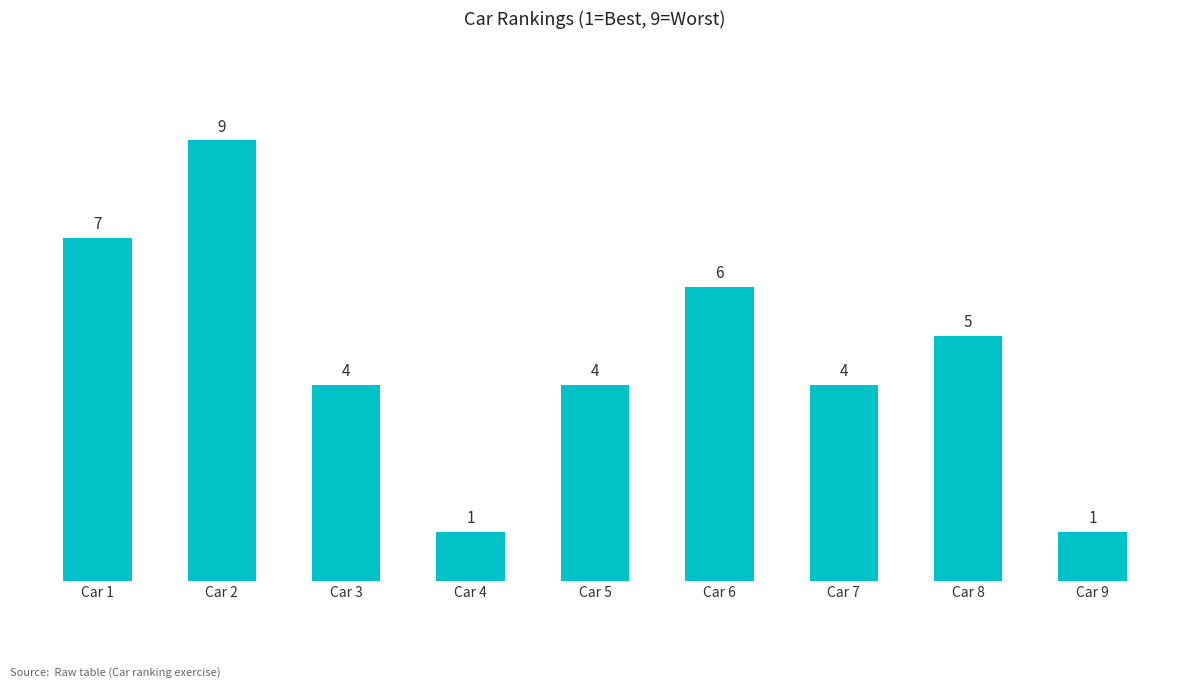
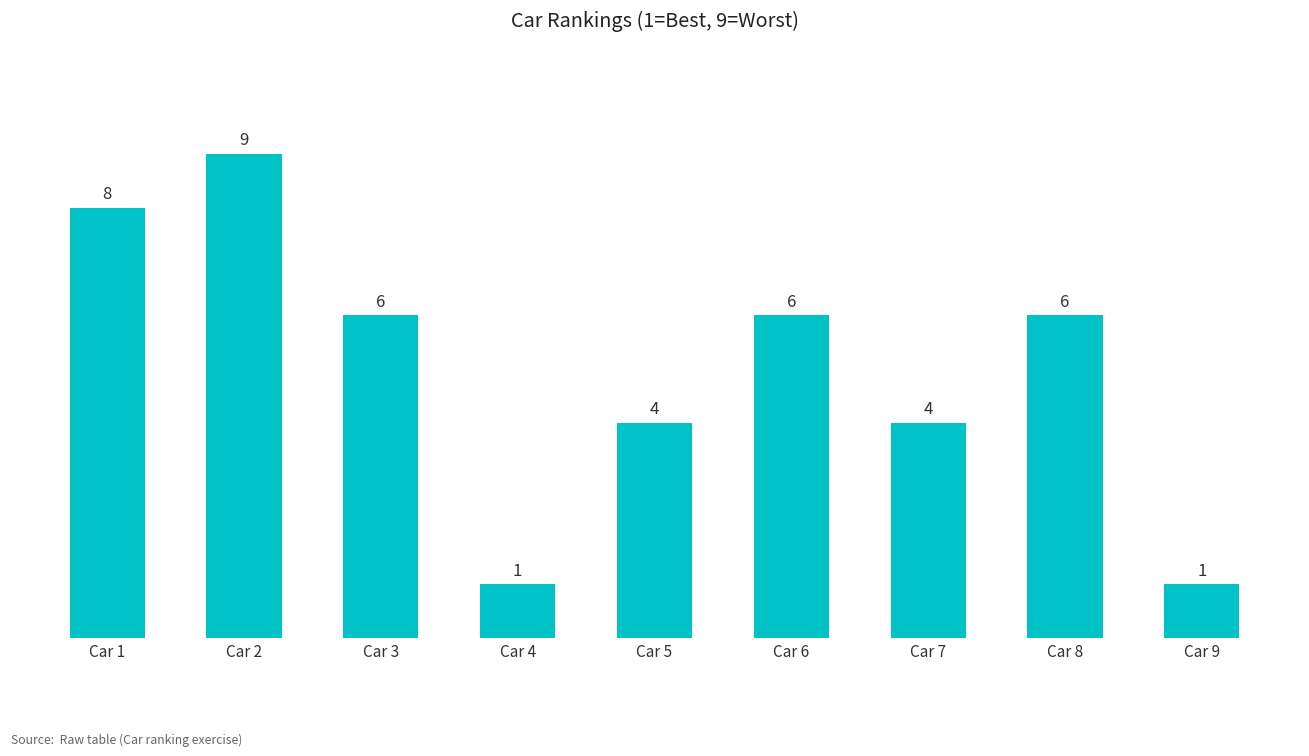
Car 1: 7 -> 8
Car 3: 4 -> 6
Car 8: 5 -> 6
